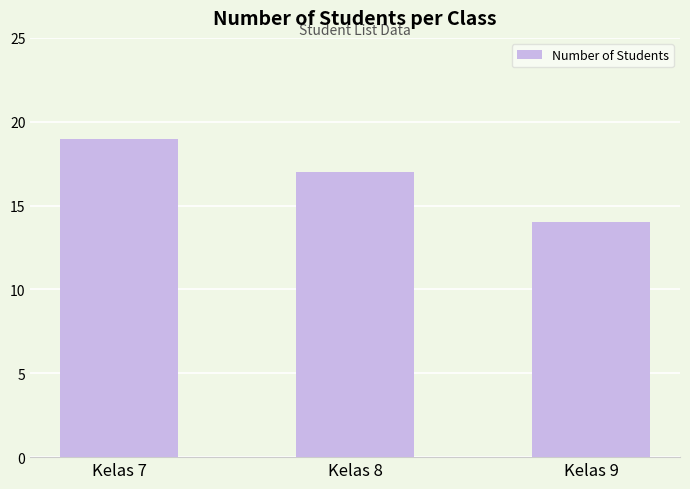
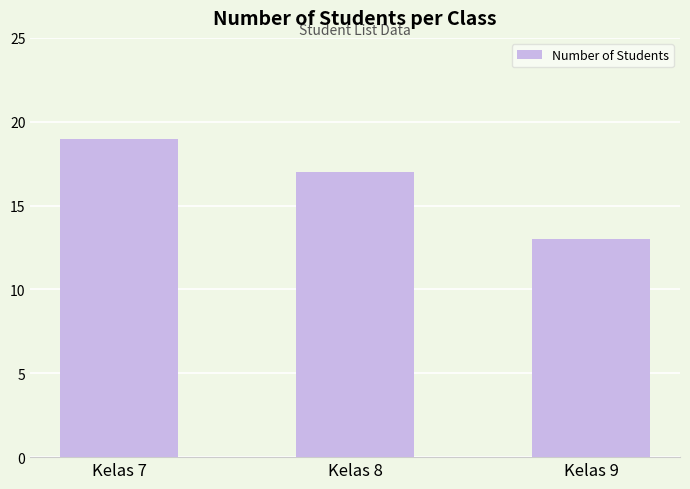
Kelas 9: 14 -> 13
